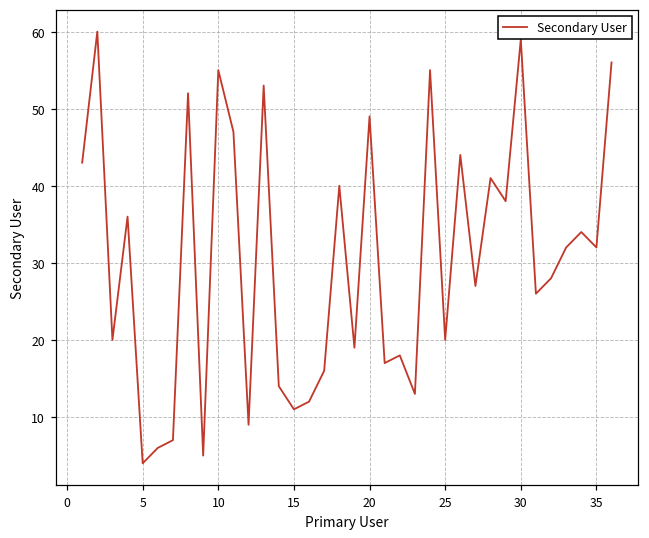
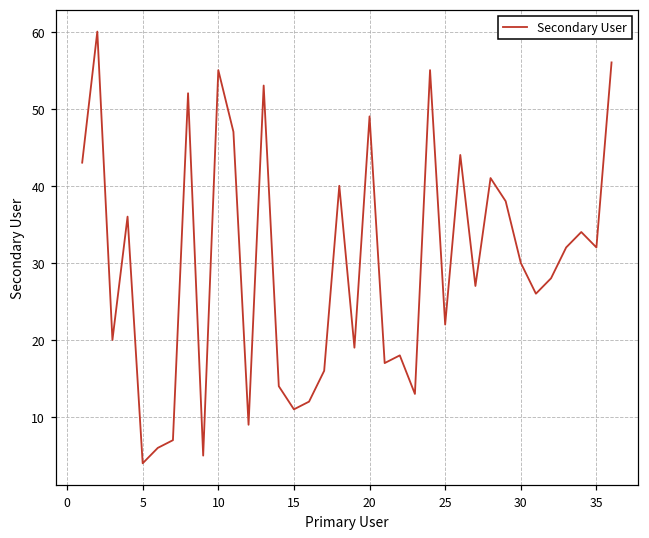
25: 20 -> 22
30: 59 -> 30
